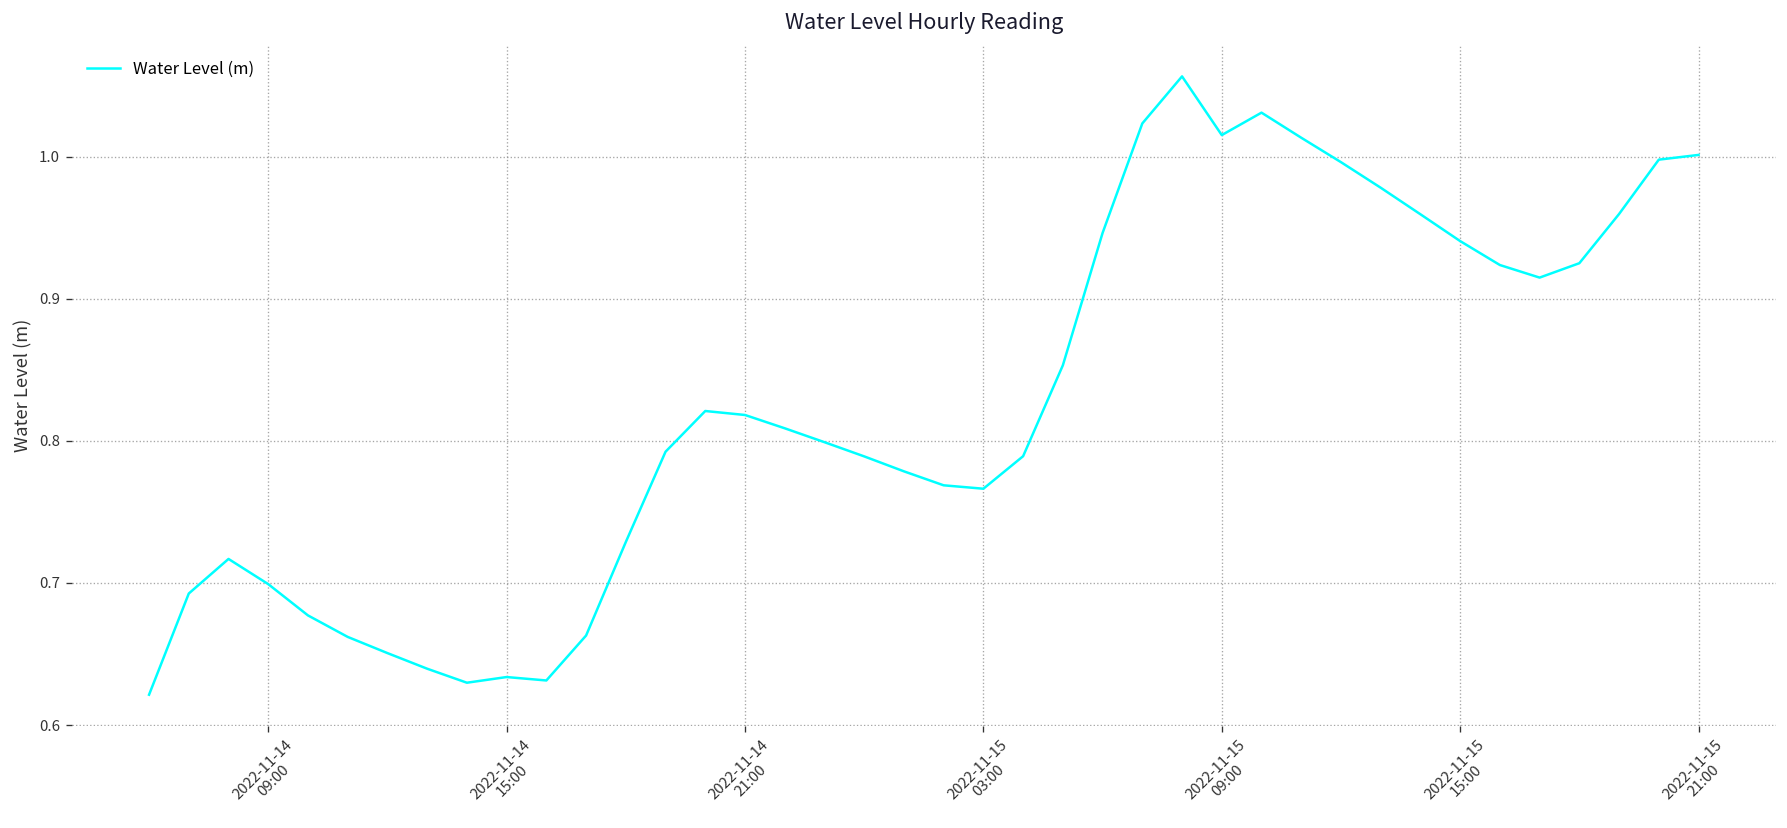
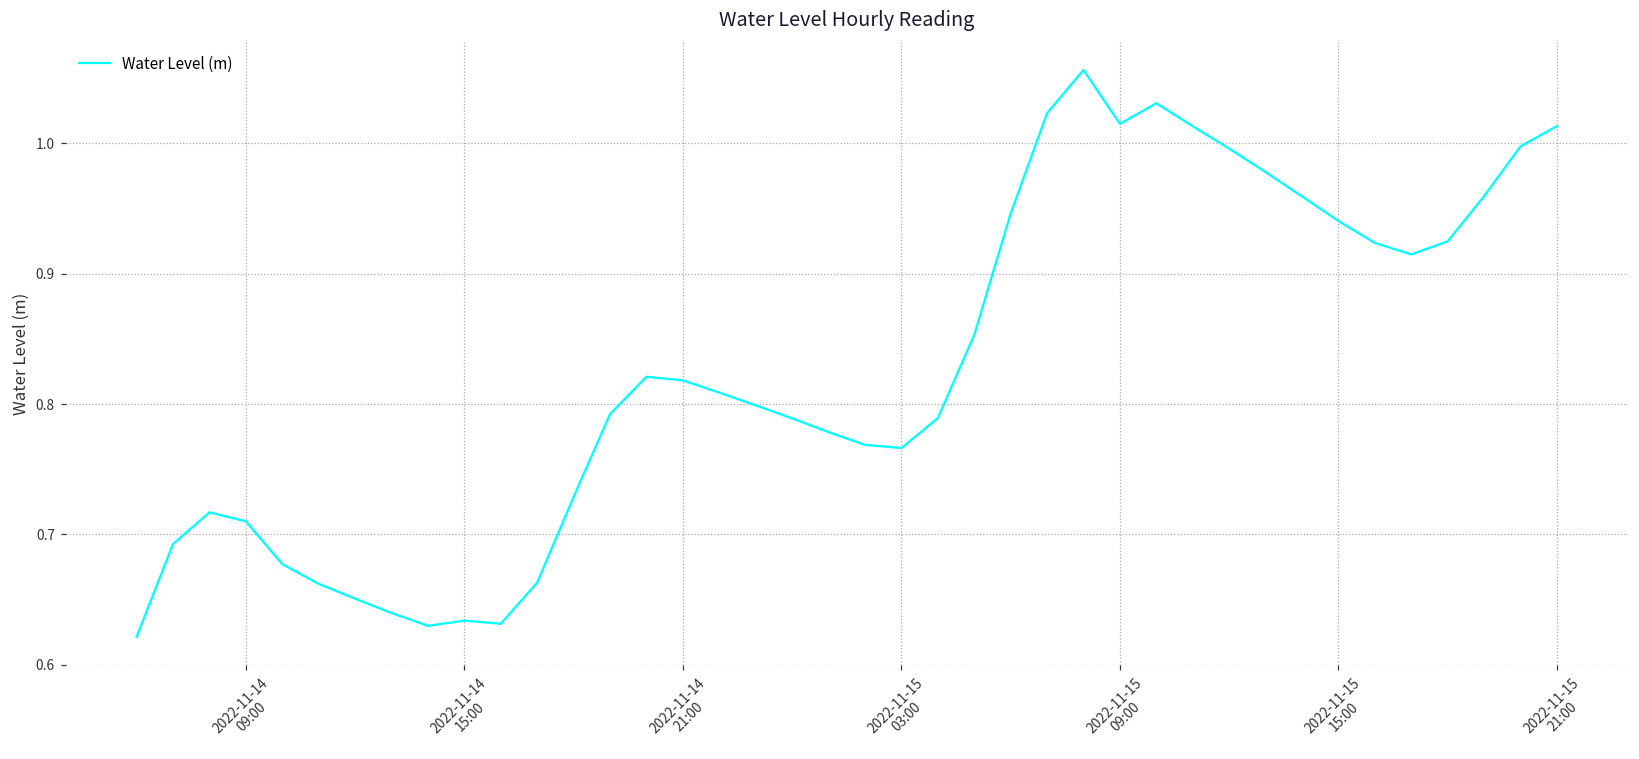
2022-11-14 09:00: 0.699 -> 0.710
2022-11-15 21:00: 1.001 -> 1.013
